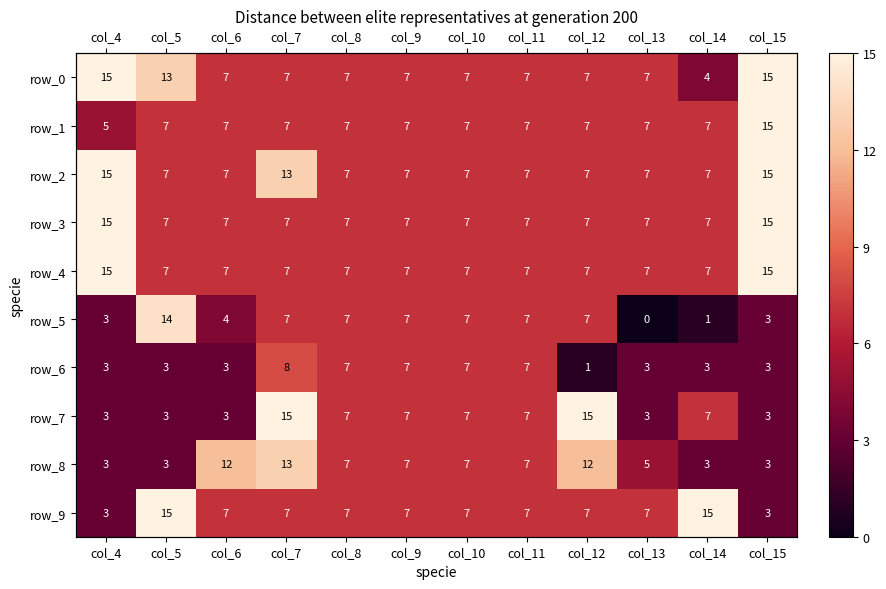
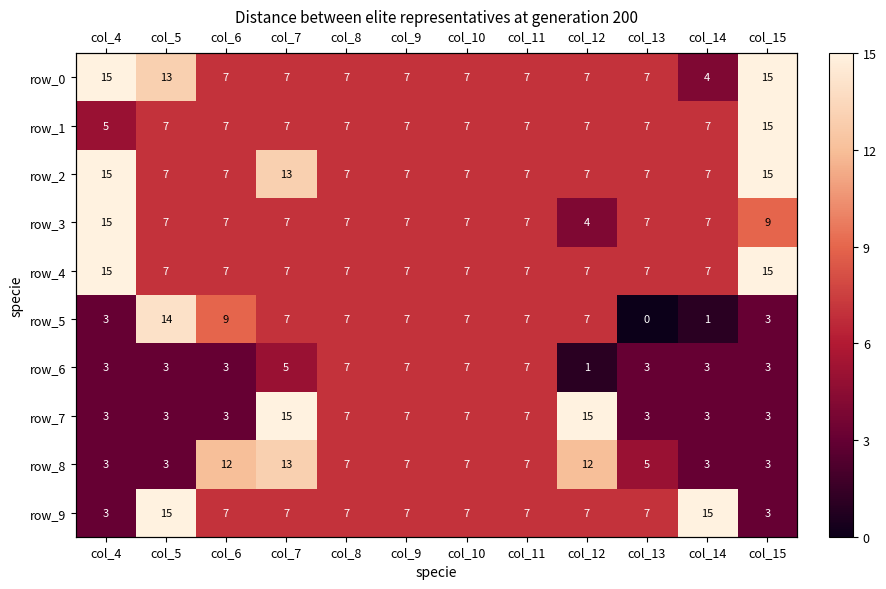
row_3, col_12: 7 -> 4
row_3, col_15: 15 -> 9
row_5, col_6: 4 -> 9
row_6, col_7: 8 -> 5
row_7, col_14: 7 -> 3
